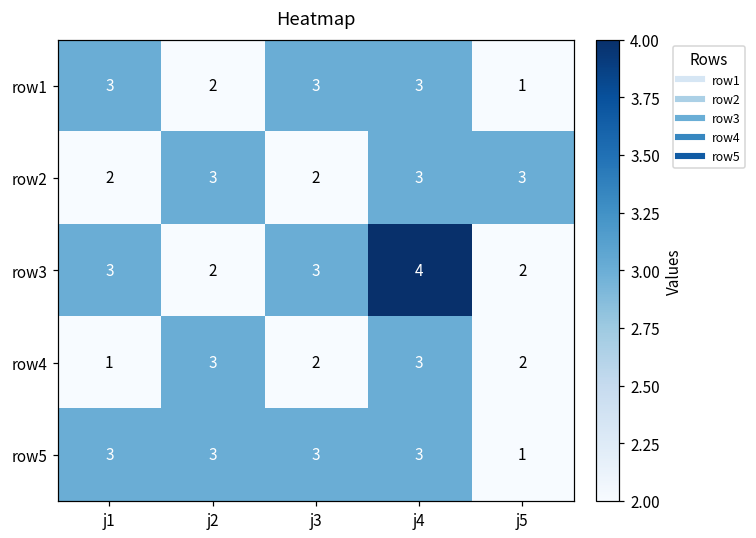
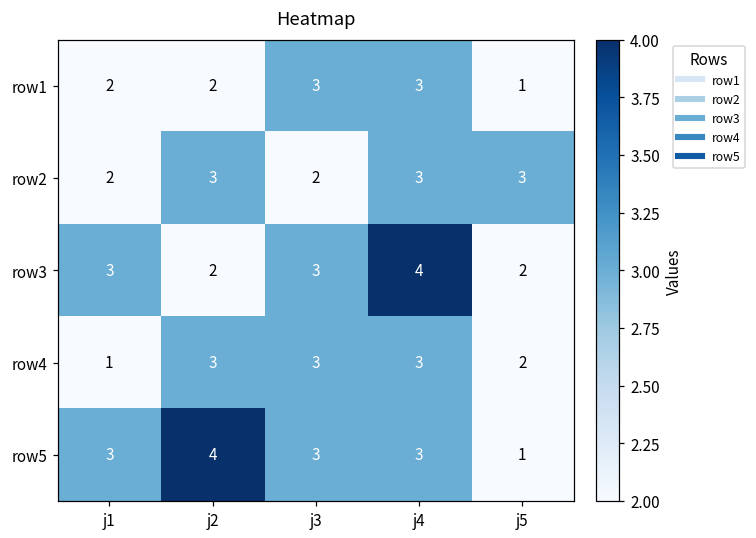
row1, j1: 3 -> 2
row4, j3: 2 -> 3
row5, j2: 3 -> 4
